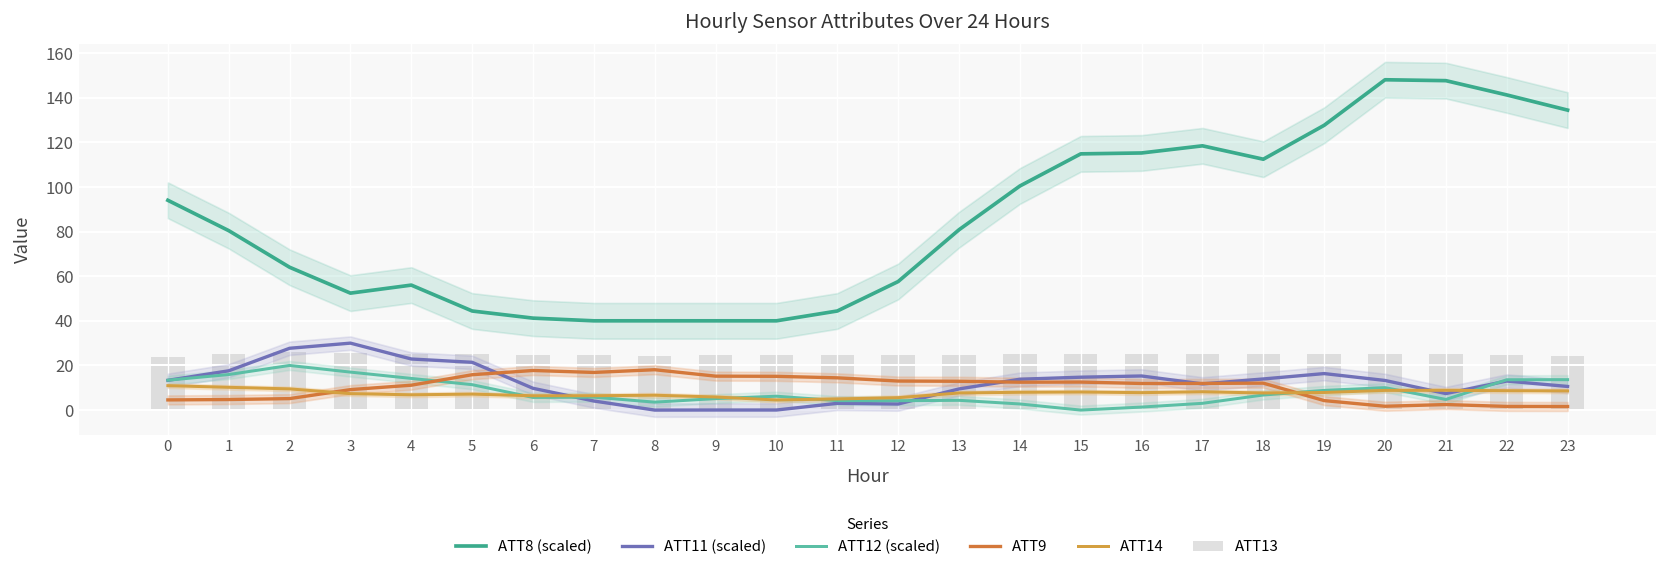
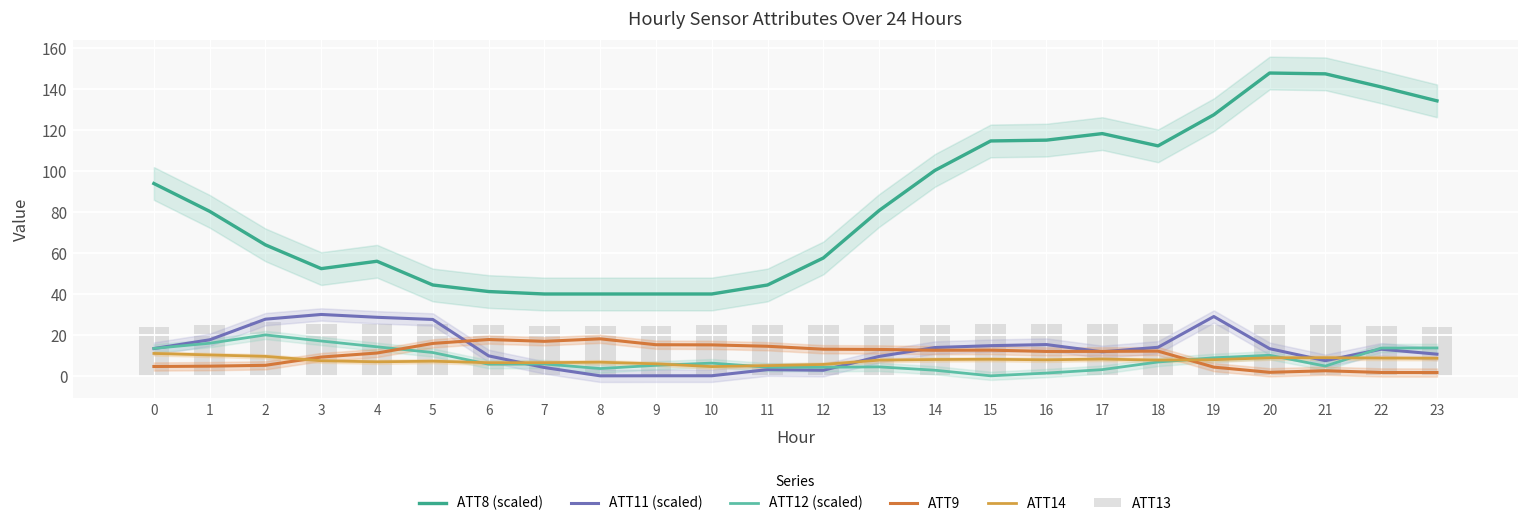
ATT11 (scaled), 4: 23 -> 29
ATT11 (scaled), 5: 21 -> 28
ATT11 (scaled), 19: 16 -> 29
